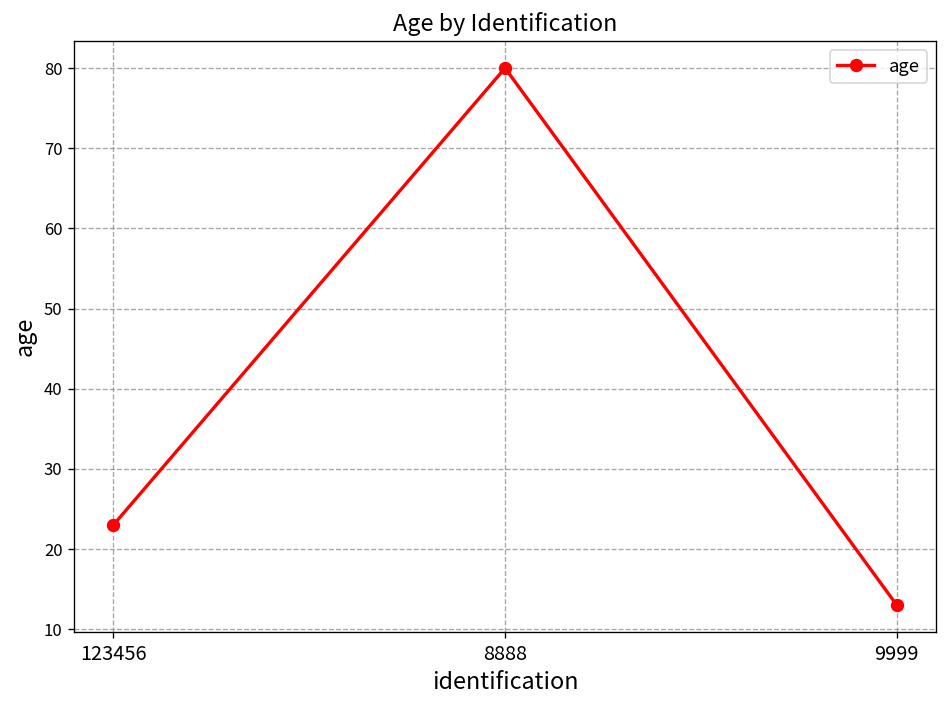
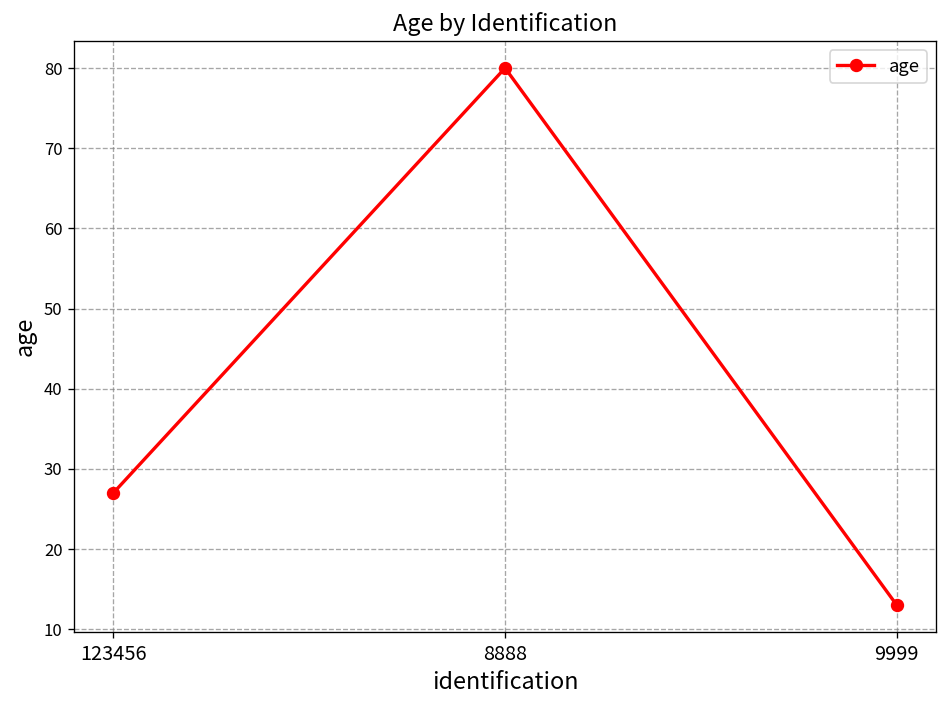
123456: 23 -> 27
